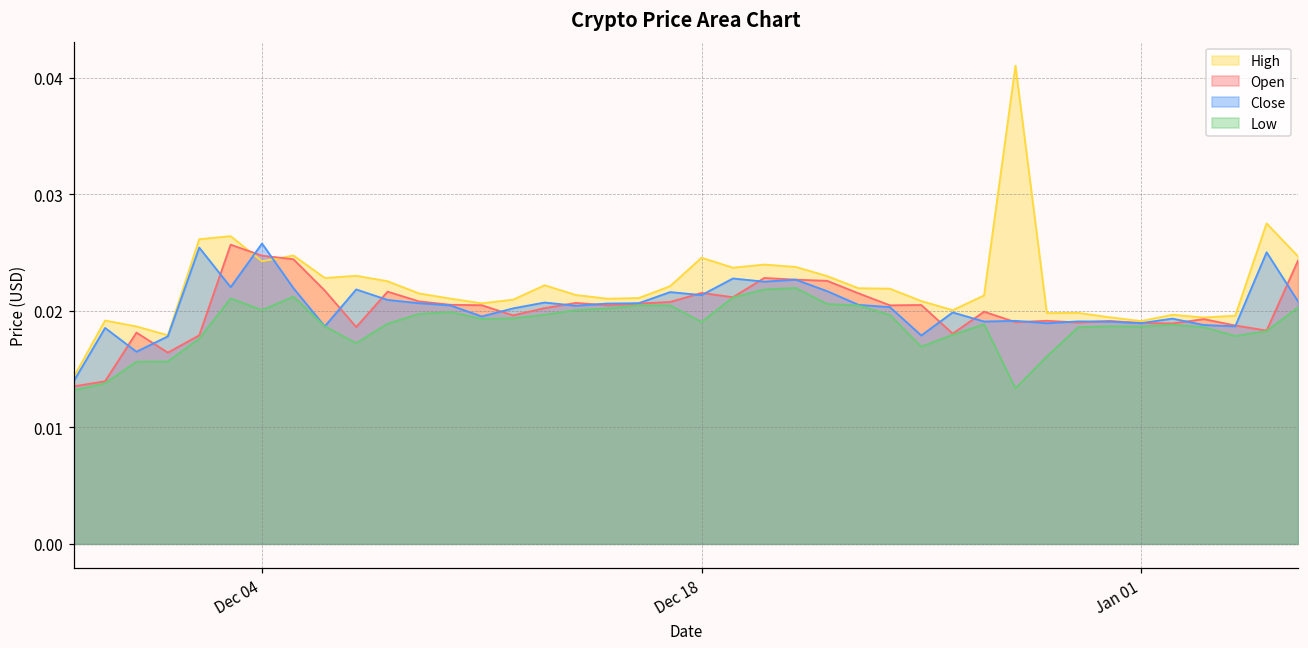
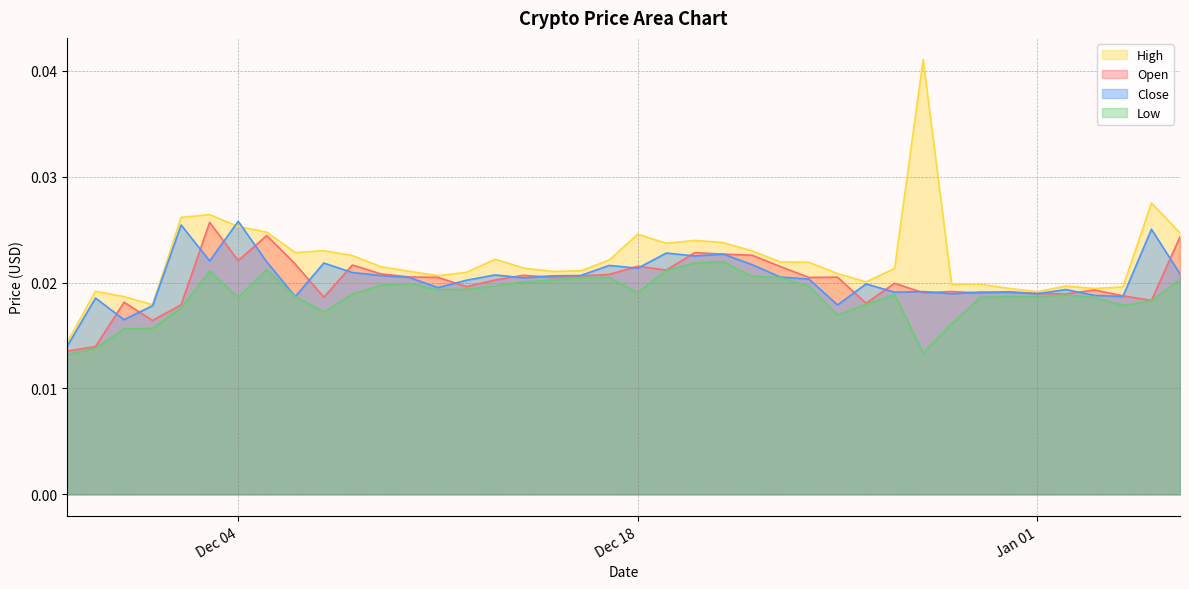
High, Dec 04: 0.0243 -> 0.0253
Open, Dec 04: 0.0247 -> 0.0221
Low, Dec 04: 0.0201 -> 0.0186
